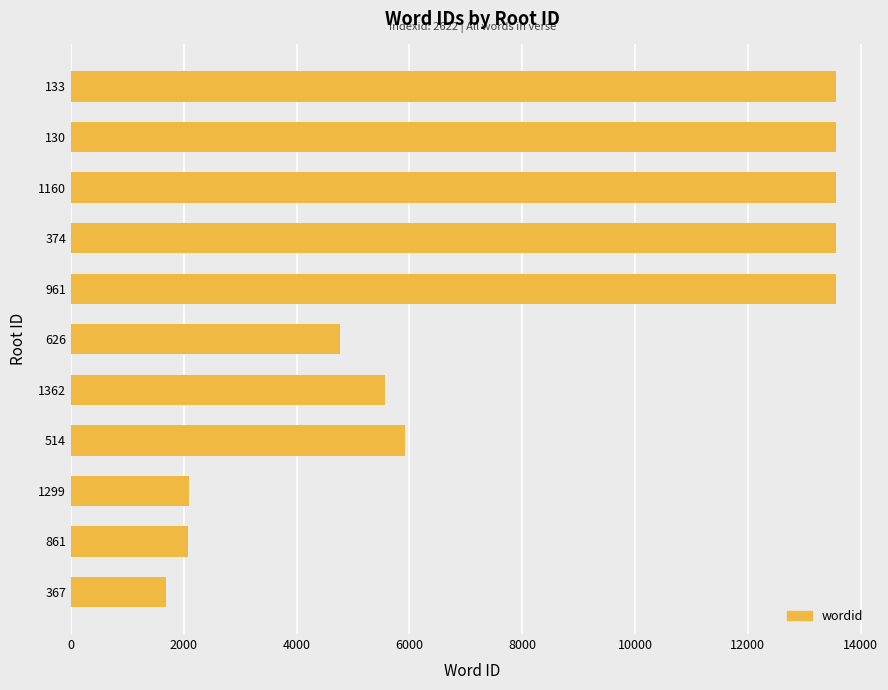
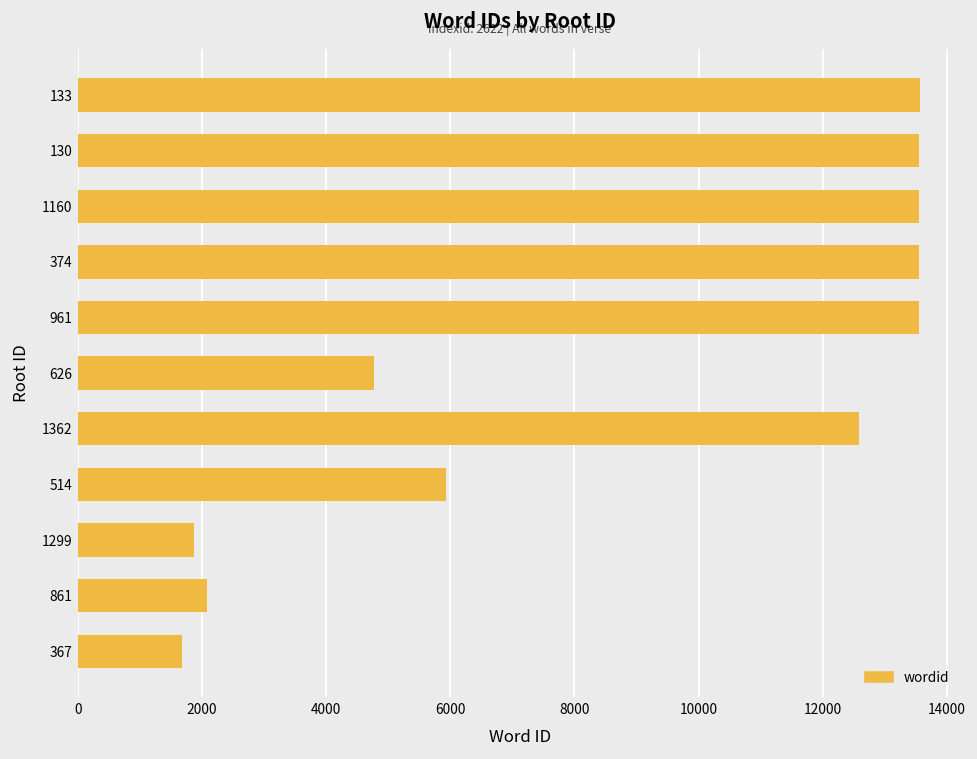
1362: 5600 -> 12600
1299: 2100 -> 1900
